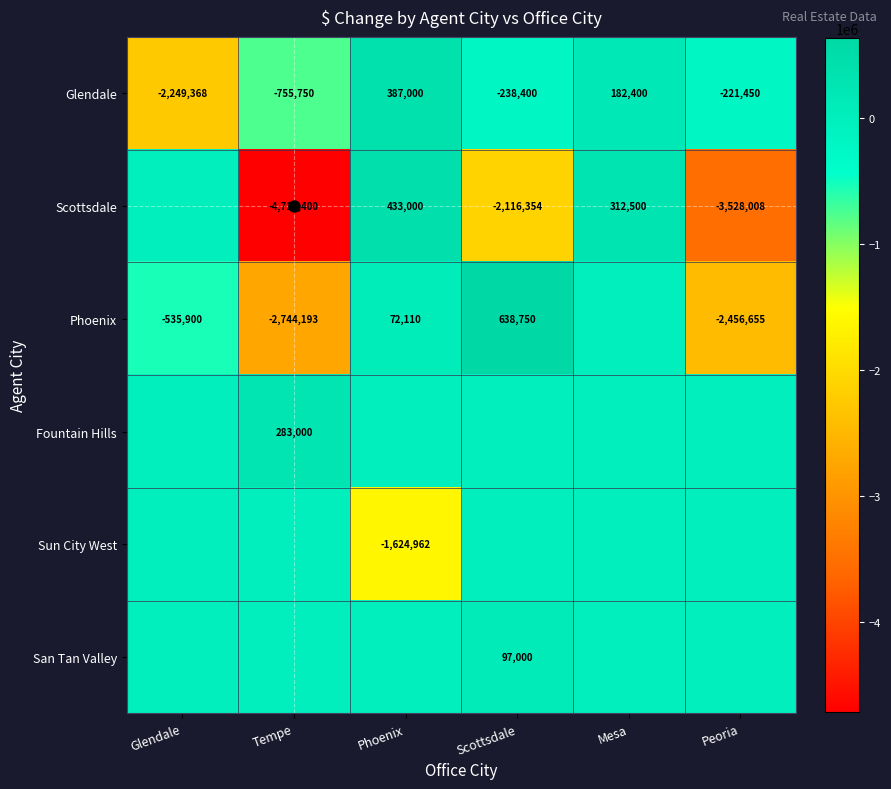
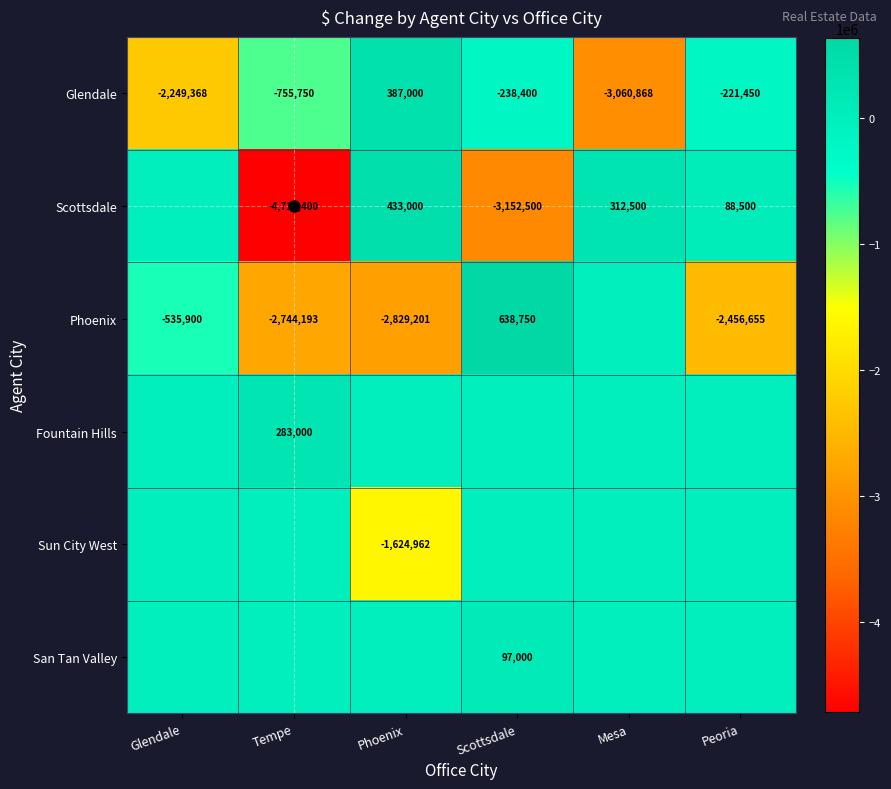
Glendale, Mesa: 182,400 -> -3,060,868
Scottsdale, Scottsdale: -2,116,354 -> -3,152,500
Scottsdale, Peoria: -3,528,008 -> 88,500
Phoenix, Phoenix: 72,110 -> -2,829,201
